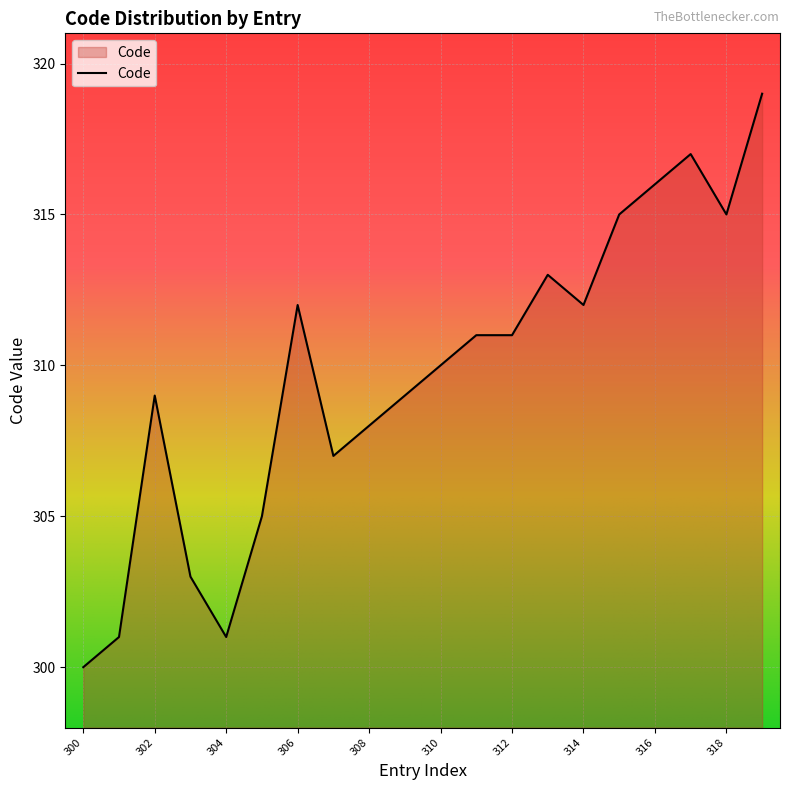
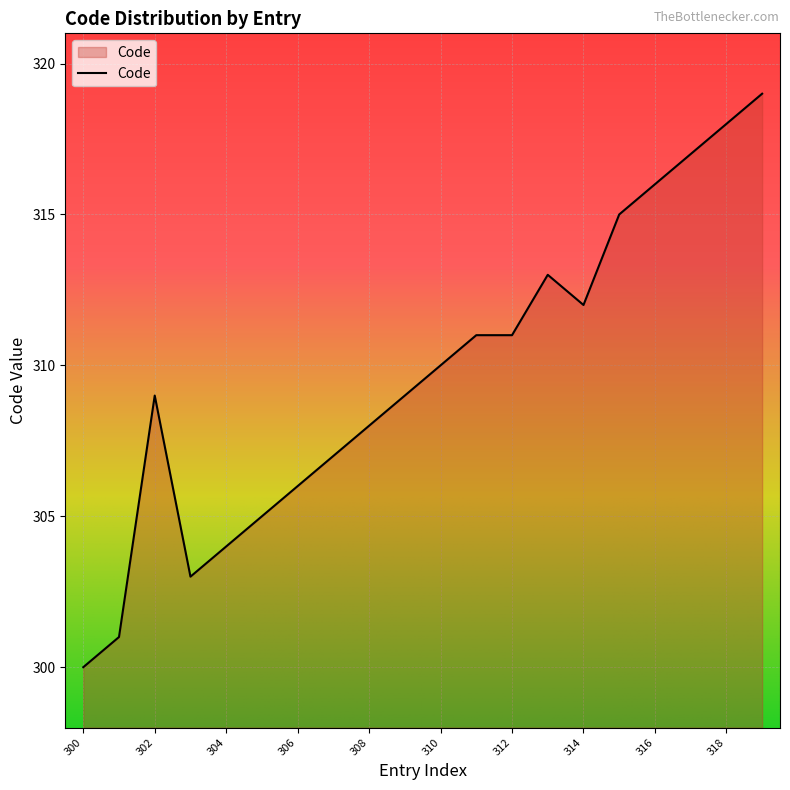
304: 301 -> 304
306: 312 -> 306
318: 315 -> 318
